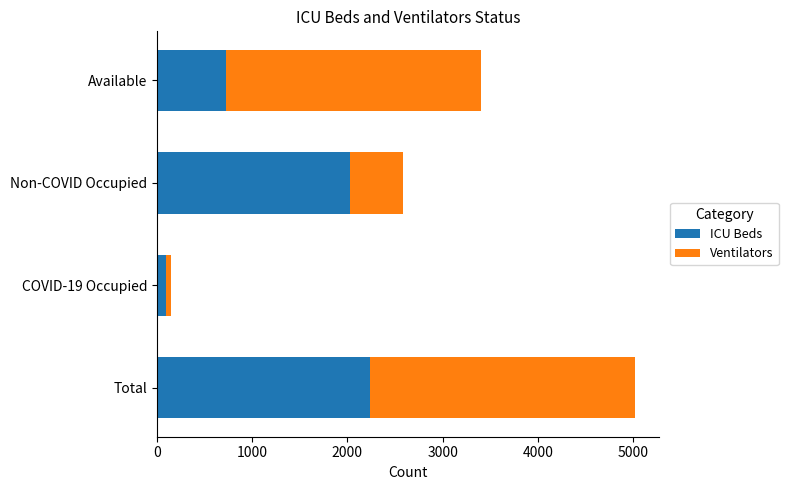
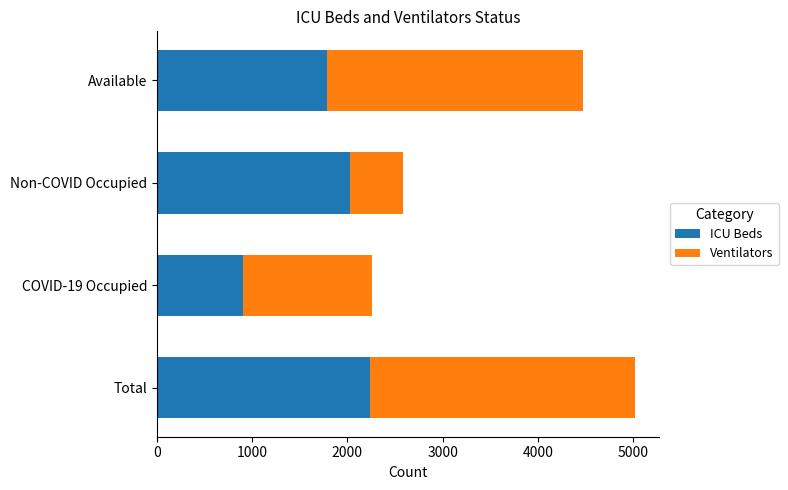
ICU Beds, Available: 700 -> 1800
ICU Beds, COVID-19 Occupied: 100 -> 900
Ventilators, COVID-19 Occupied: 100 -> 1400
